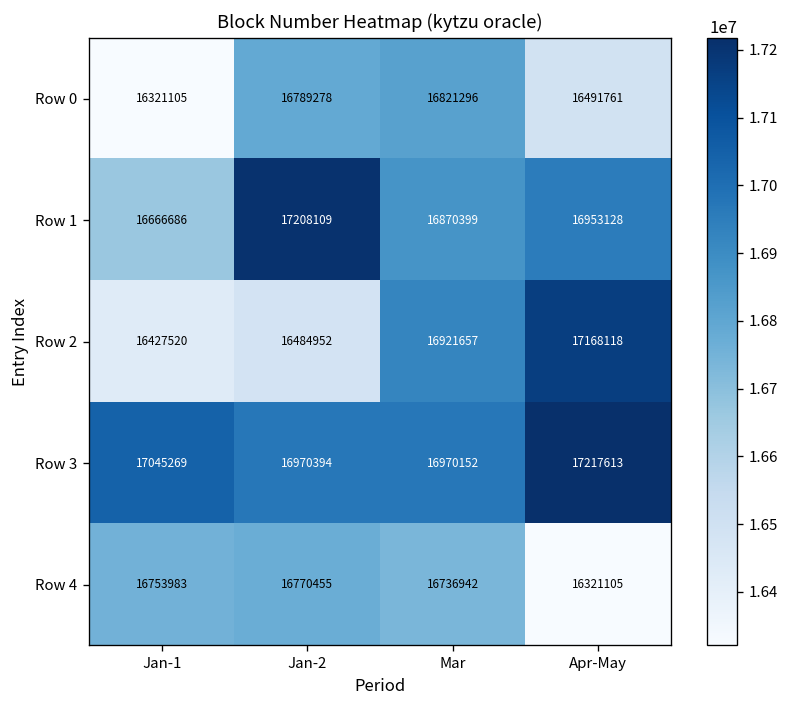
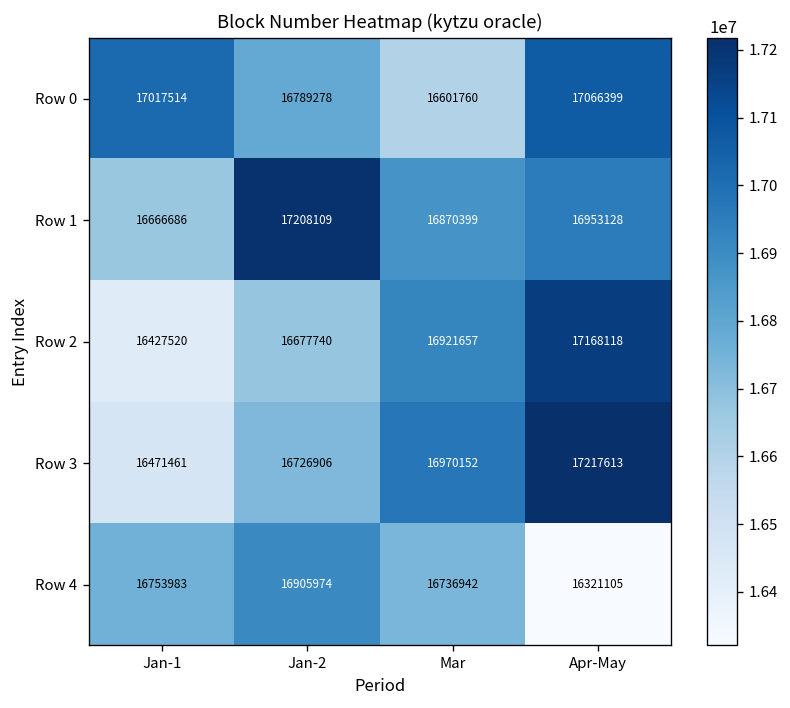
Row 0, Jan-1: 16321105 -> 17017514
Row 0, Mar: 16821296 -> 16601760
Row 0, Apr-May: 16491761 -> 17066399
Row 2, Jan-2: 16484952 -> 16677740
Row 3, Jan-1: 17045269 -> 16471461
Row 3, Jan-2: 16970394 -> 16726906
Row 4, Jan-2: 16770455 -> 16905974
